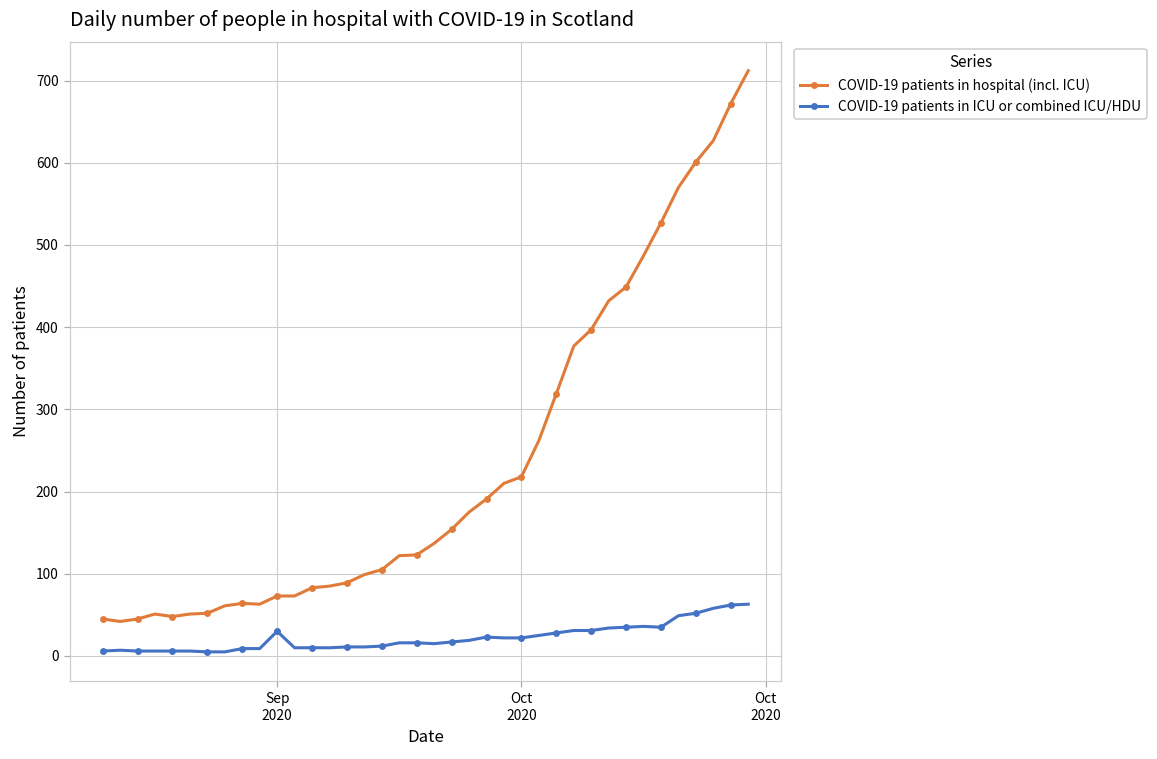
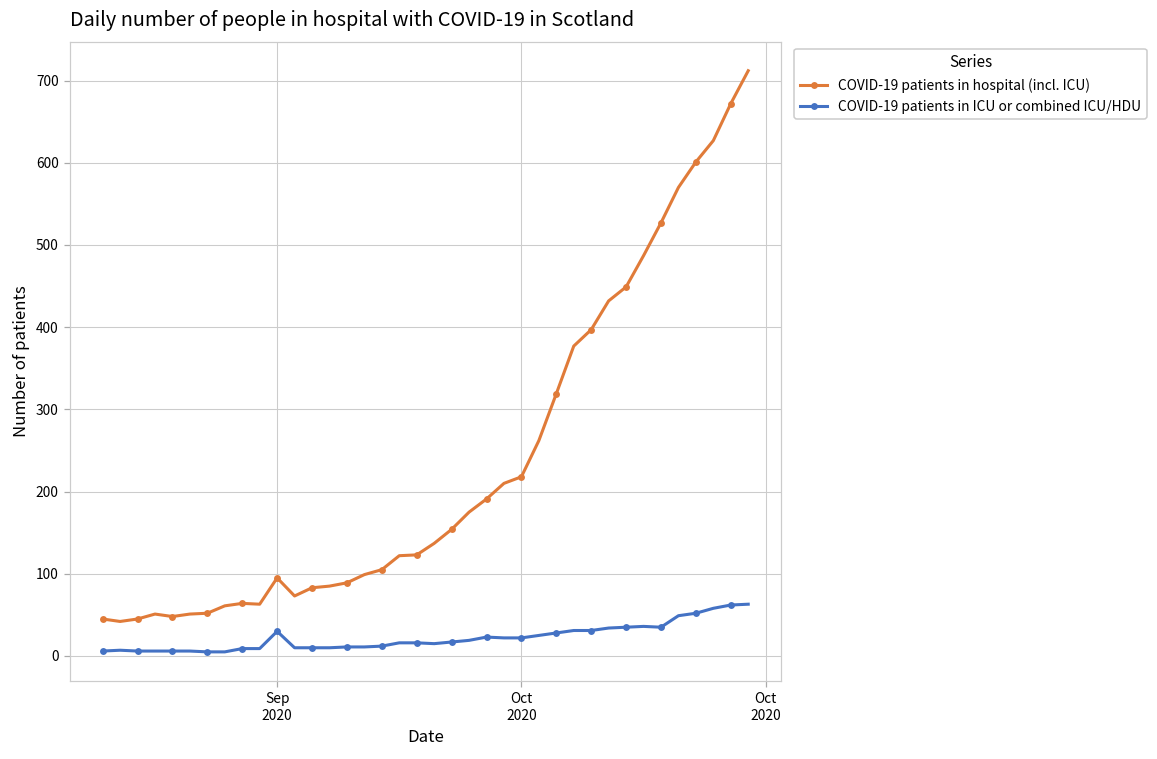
COVID-19 patients in hospital (incl. ICU), Sep 2020: 70 -> 100
